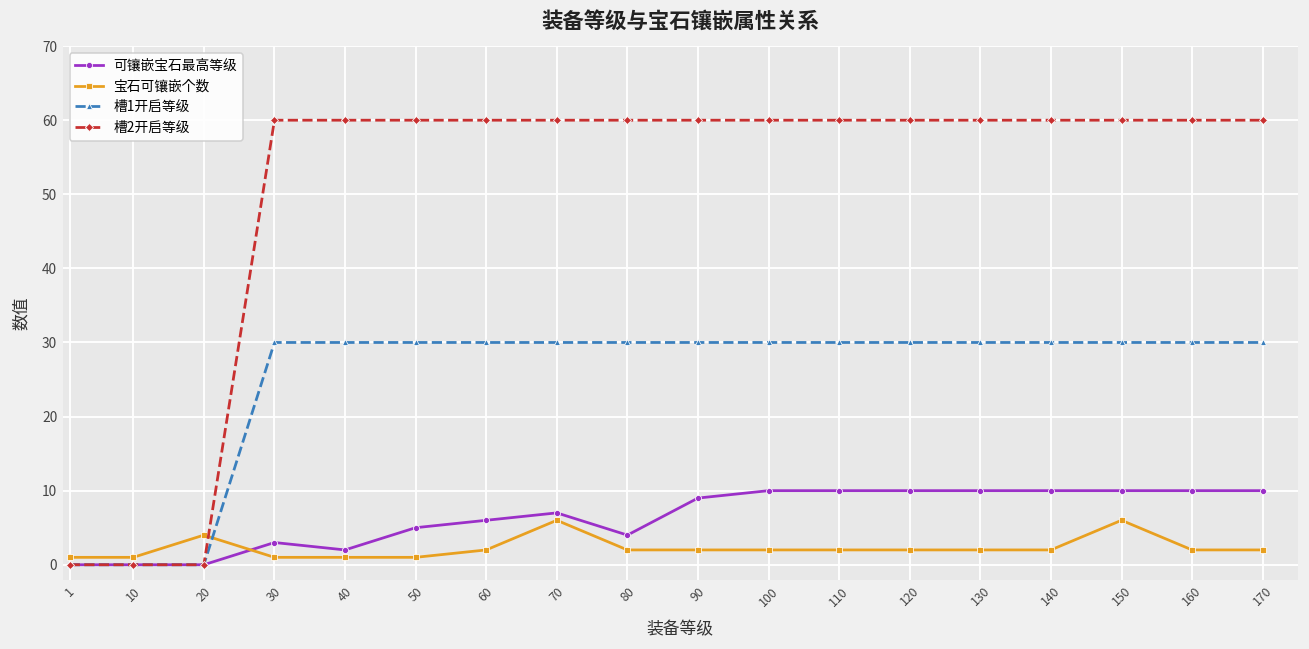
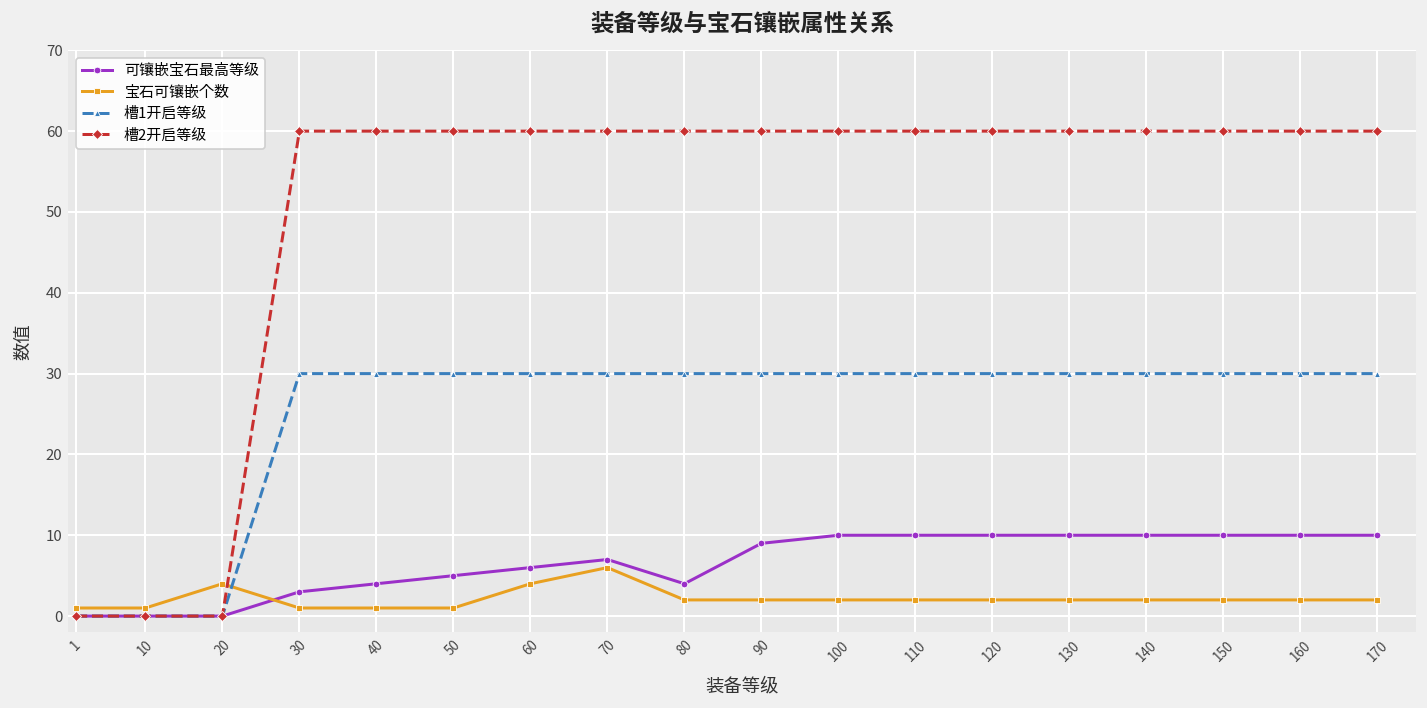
可镶嵌宝石最高等级, 40: 2 -> 4
宝石可镶嵌个数, 60: 2 -> 4
宝石可镶嵌个数, 150: 6 -> 2
